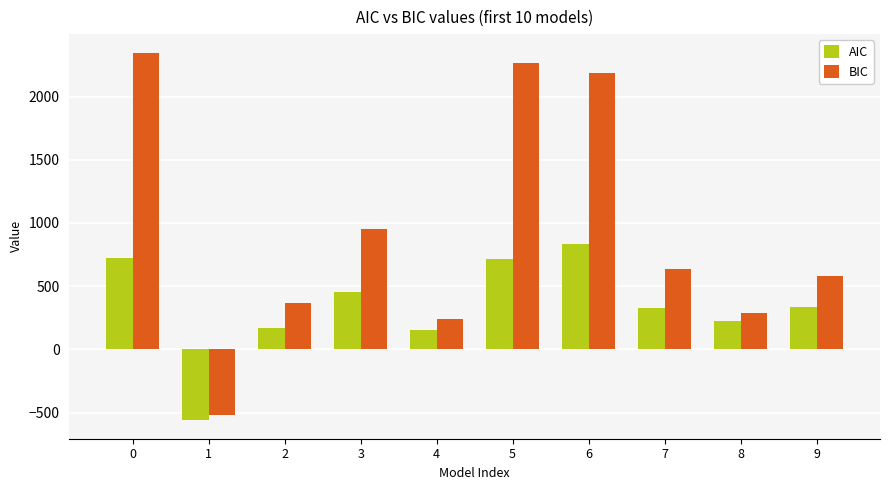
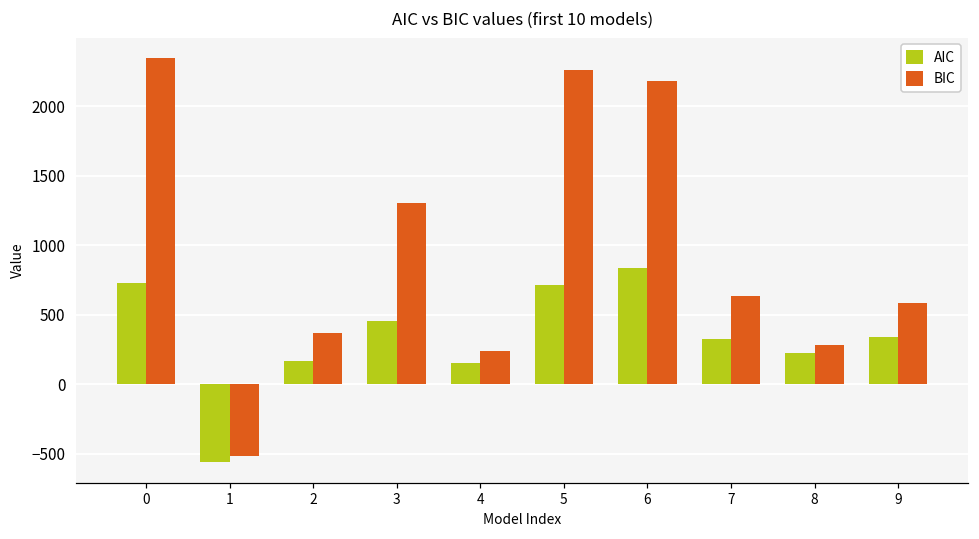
BIC, 3: 950 -> 1300
